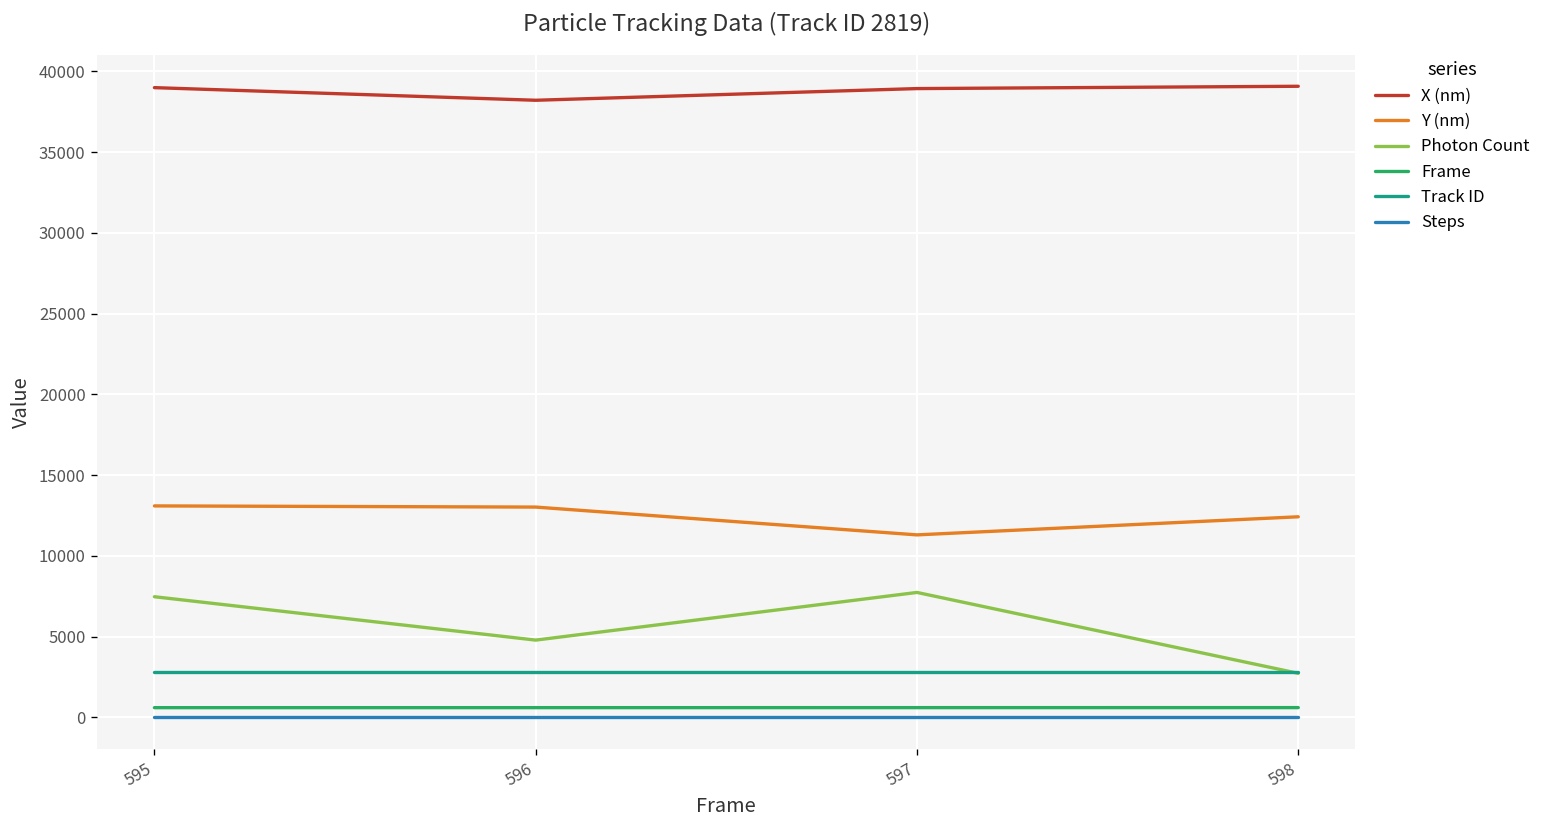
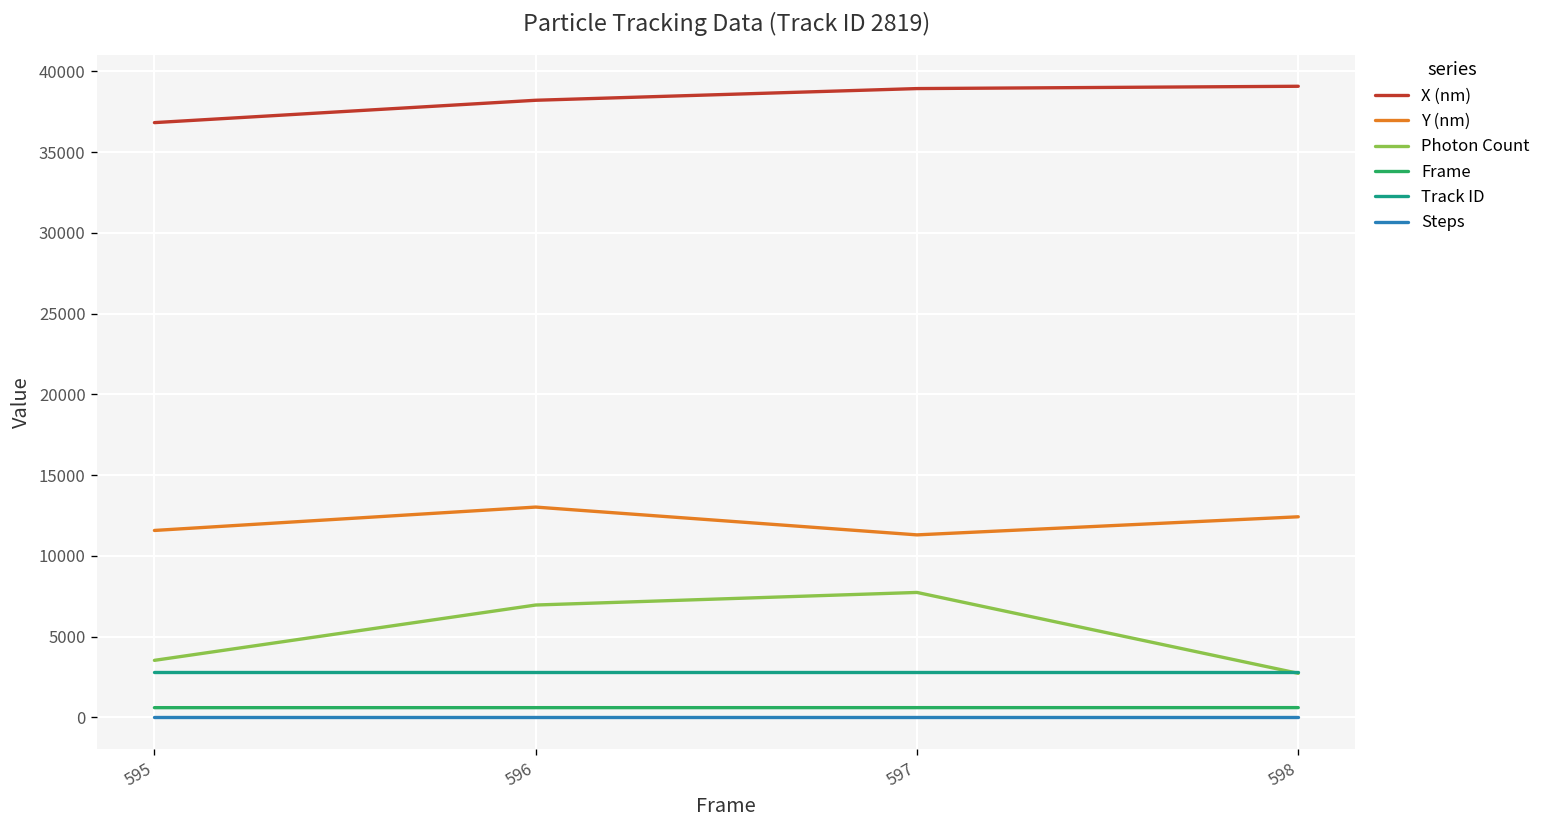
X (nm), 595: 39000 -> 36800
Y (nm), 595: 13100 -> 11600
Photon Count, 595: 7500 -> 3500
Photon Count, 596: 4800 -> 7000
